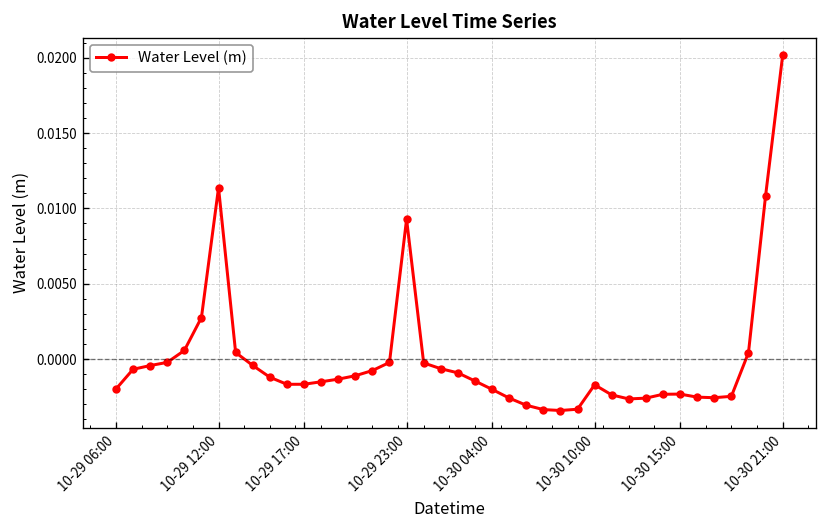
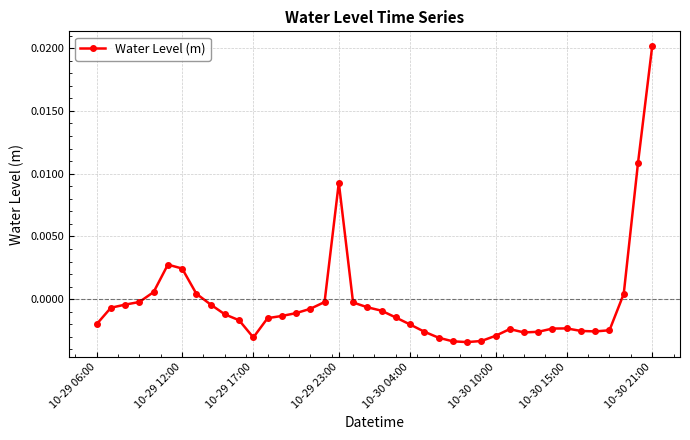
10-29 12:00: 0.0114 -> 0.0024
10-29 17:00: -0.0017 -> -0.0031
10-30 10:00: -0.0017 -> -0.0029
